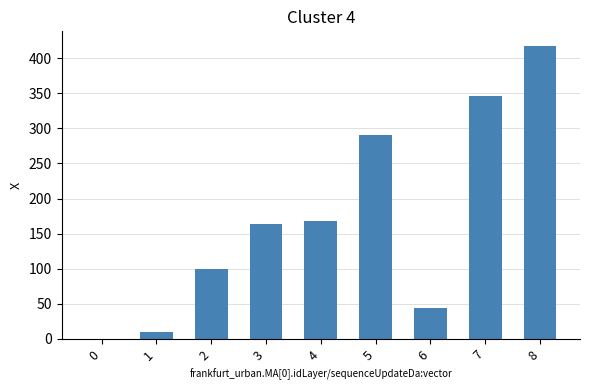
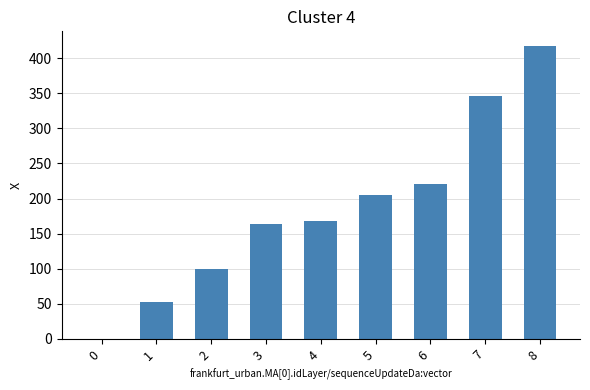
1: 10 -> 50
5: 290 -> 210
6: 40 -> 220
